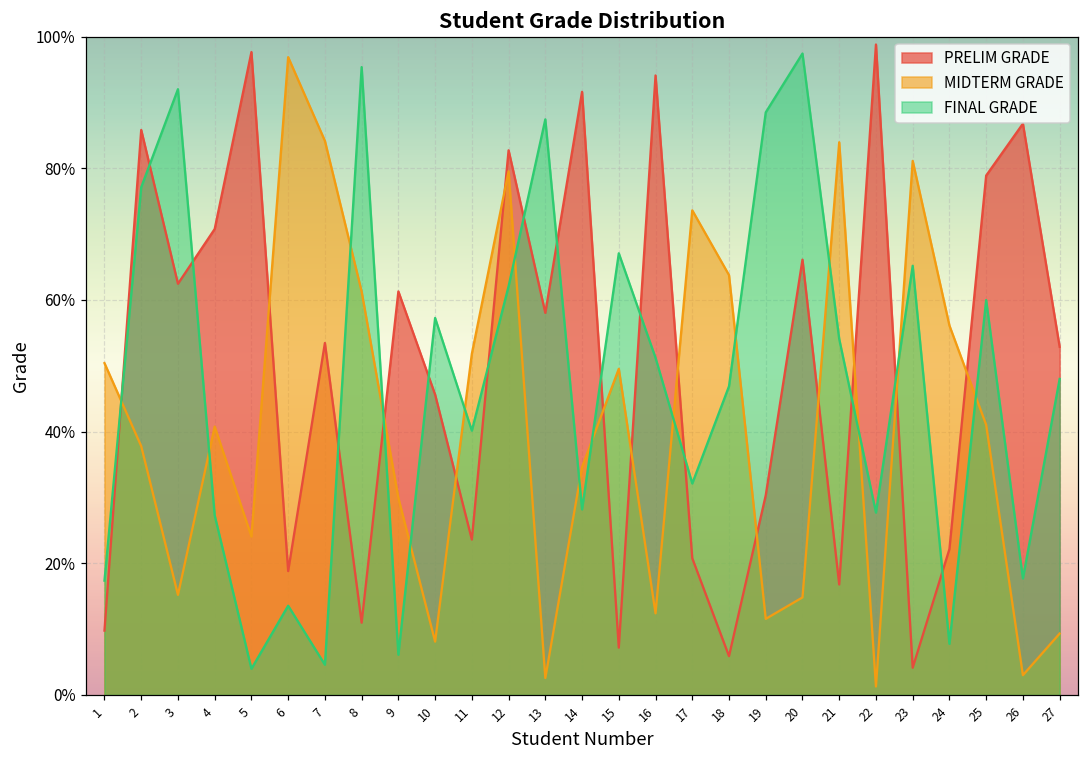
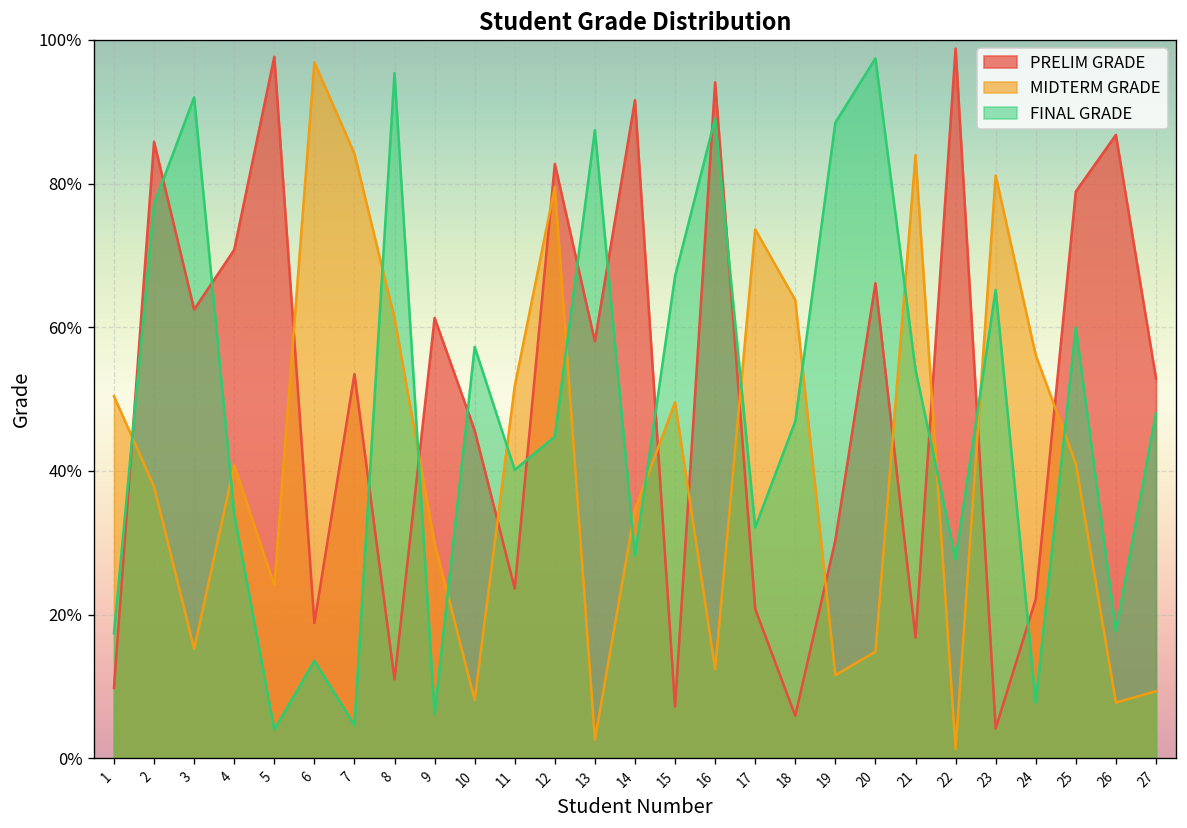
FINAL GRADE, 4: 27% -> 34%
FINAL GRADE, 12: 62% -> 45%
FINAL GRADE, 16: 51% -> 89%
MIDTERM GRADE, 26: 3% -> 8%
